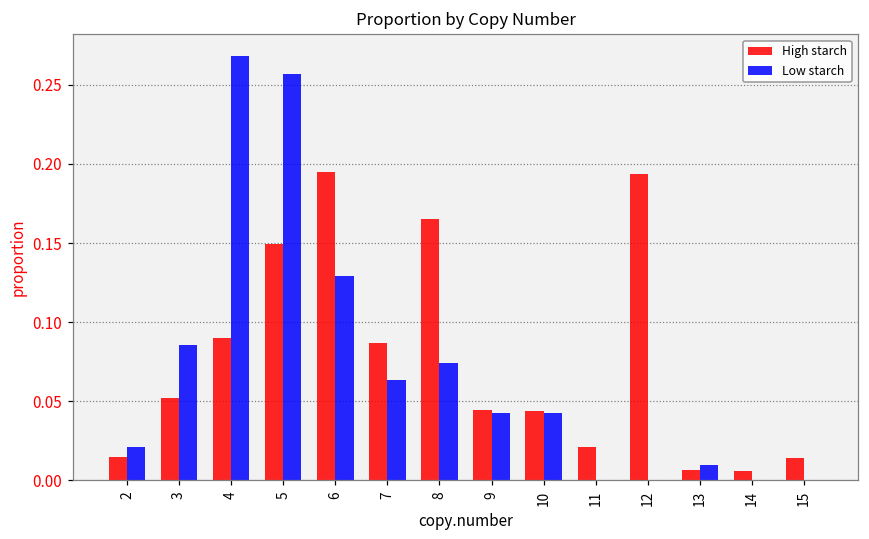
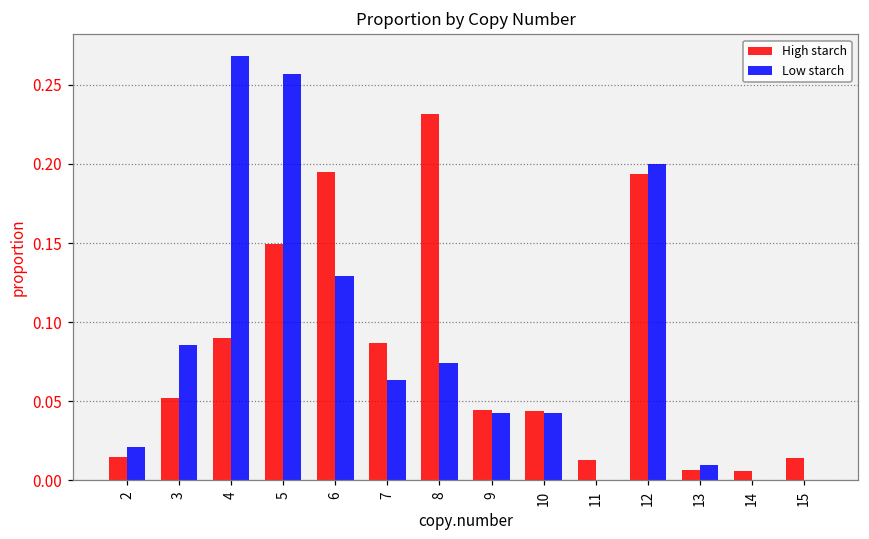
High starch, 8: 0.165 -> 0.231
High starch, 11: 0.021 -> 0.013
Low starch, 12: 0.0 -> 0.2
